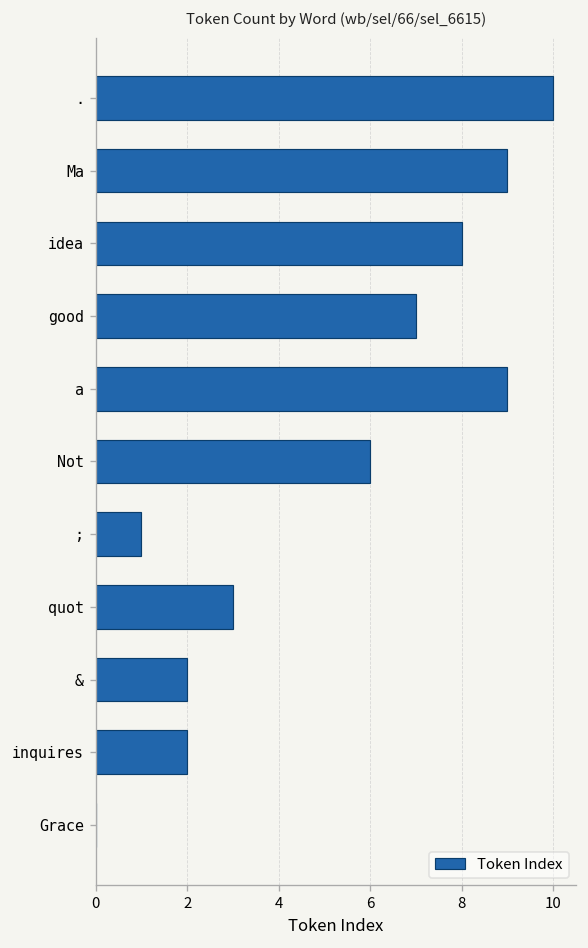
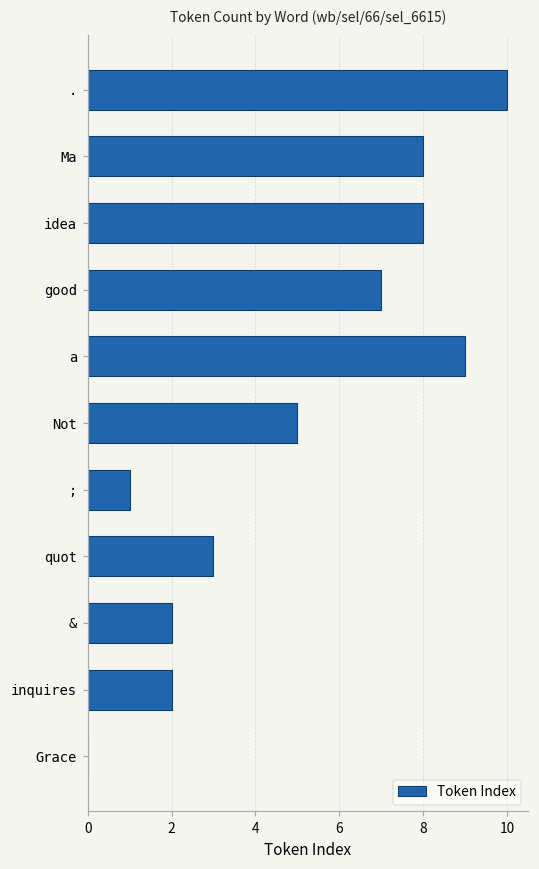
Ma: 9 -> 8
Not: 6 -> 5
